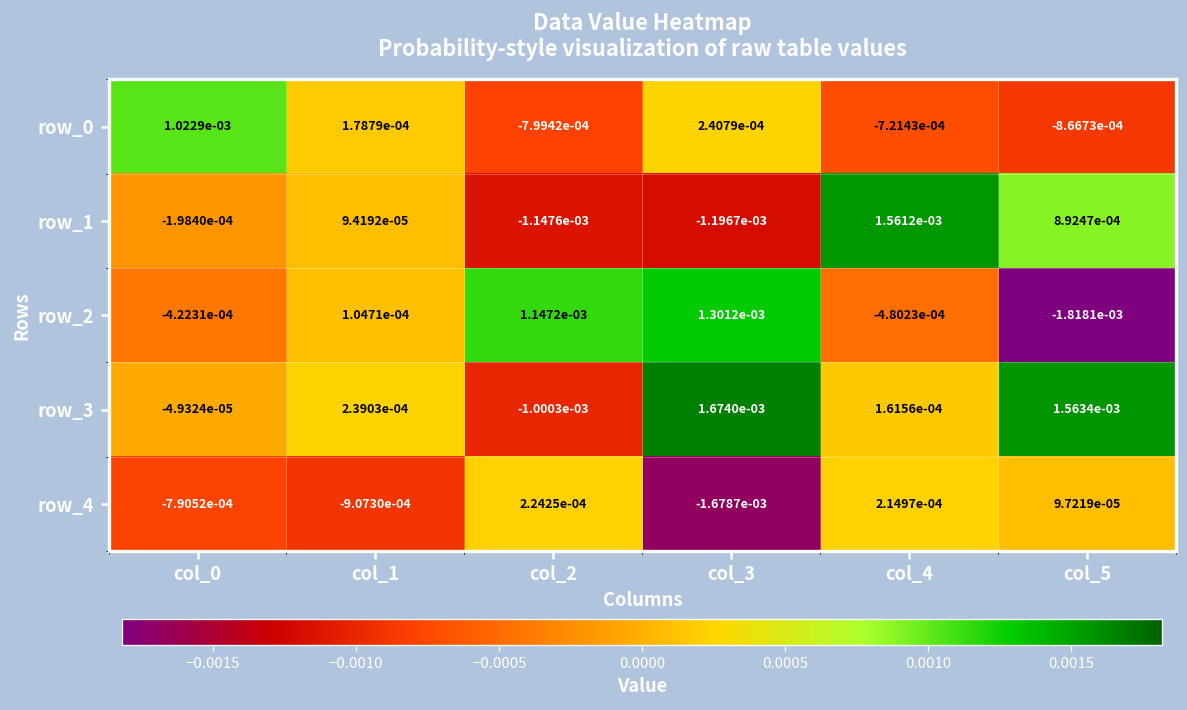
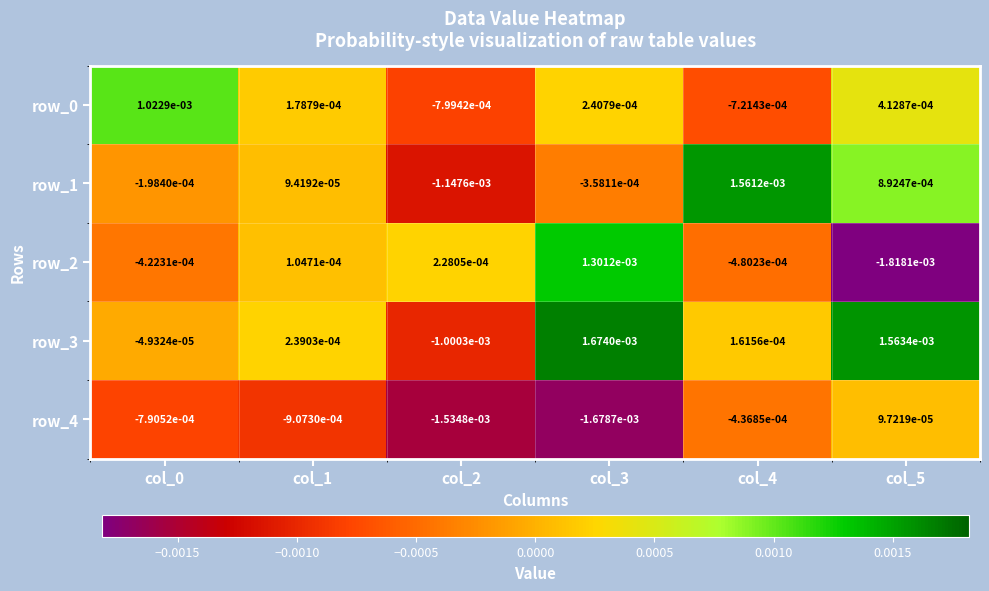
row_0, col_5: -8.6673e-04 -> 4.1287e-04
row_1, col_3: -1.1967e-03 -> -3.5811e-04
row_2, col_2: 1.1472e-03 -> 2.2805e-04
row_4, col_2: 2.2425e-04 -> -1.5348e-03
row_4, col_4: 2.1497e-04 -> -4.3685e-04
